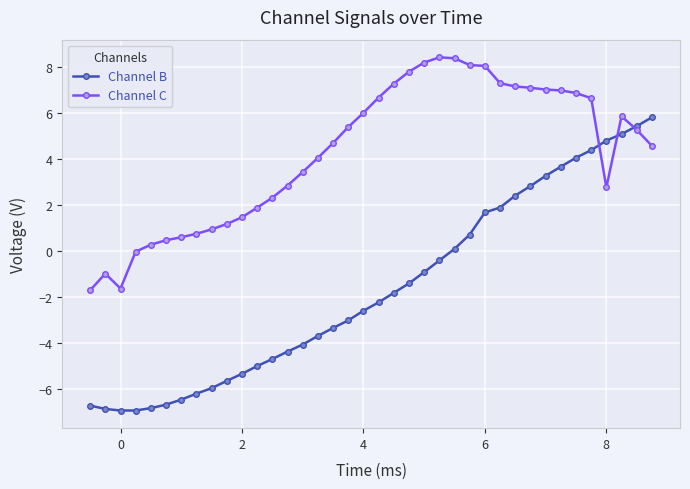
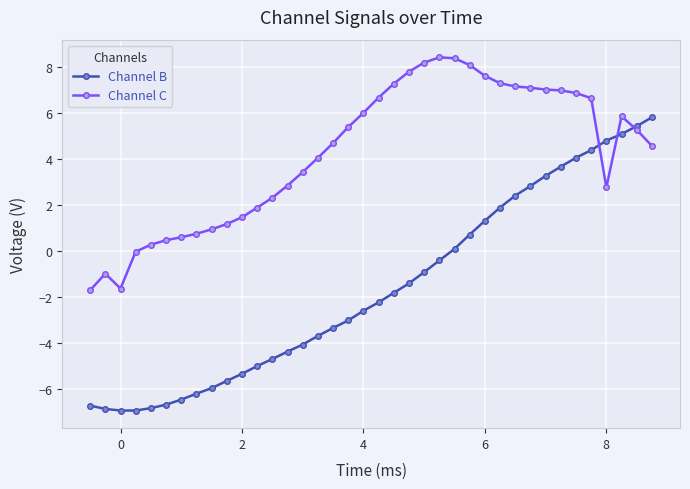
Channel B, 6: 1.7 -> 1.3
Channel C, 6: 8.1 -> 7.6
